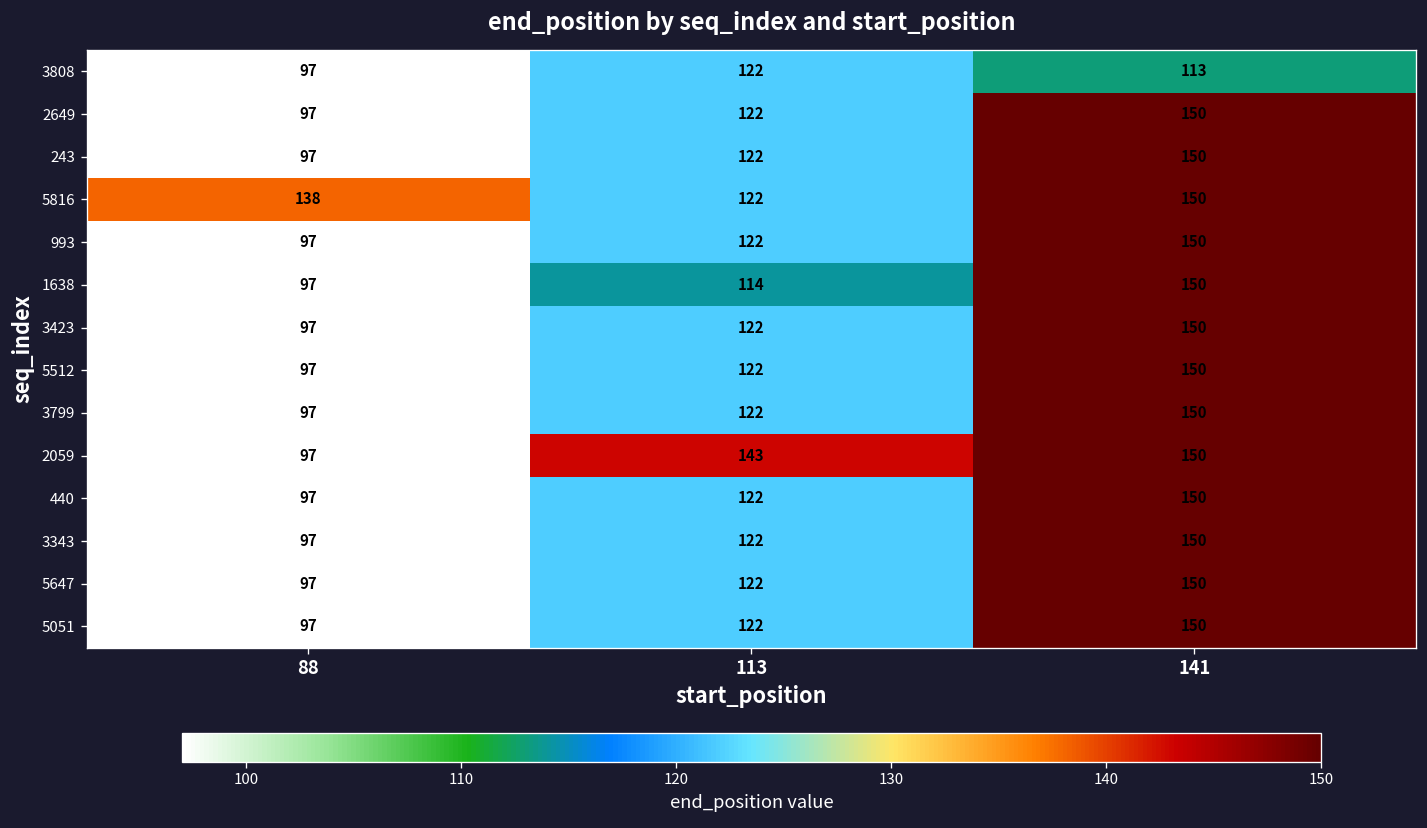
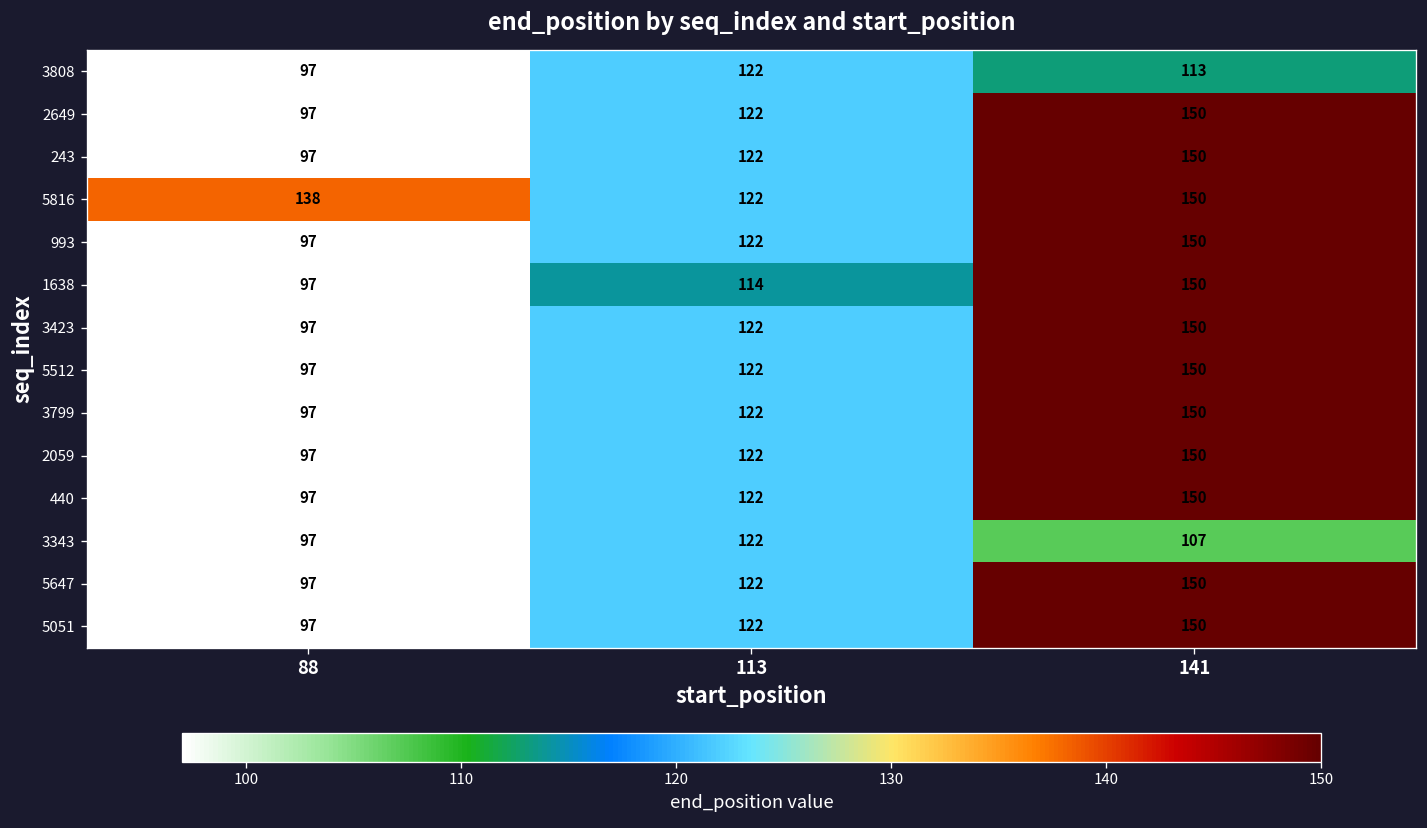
2059, 113: 143 -> 122
3343, 141: 150 -> 107
